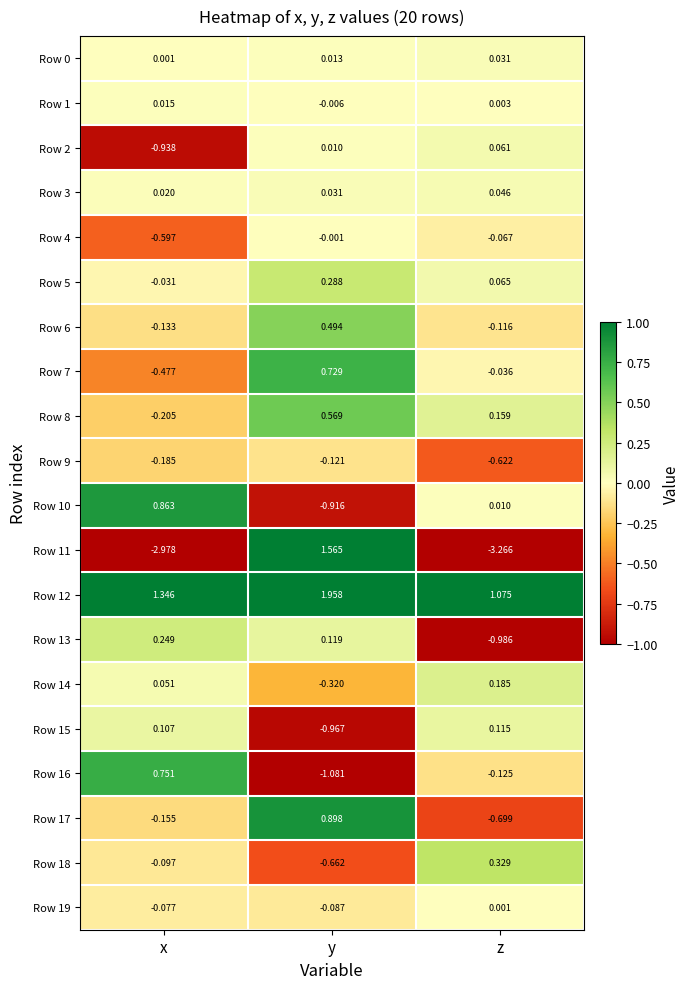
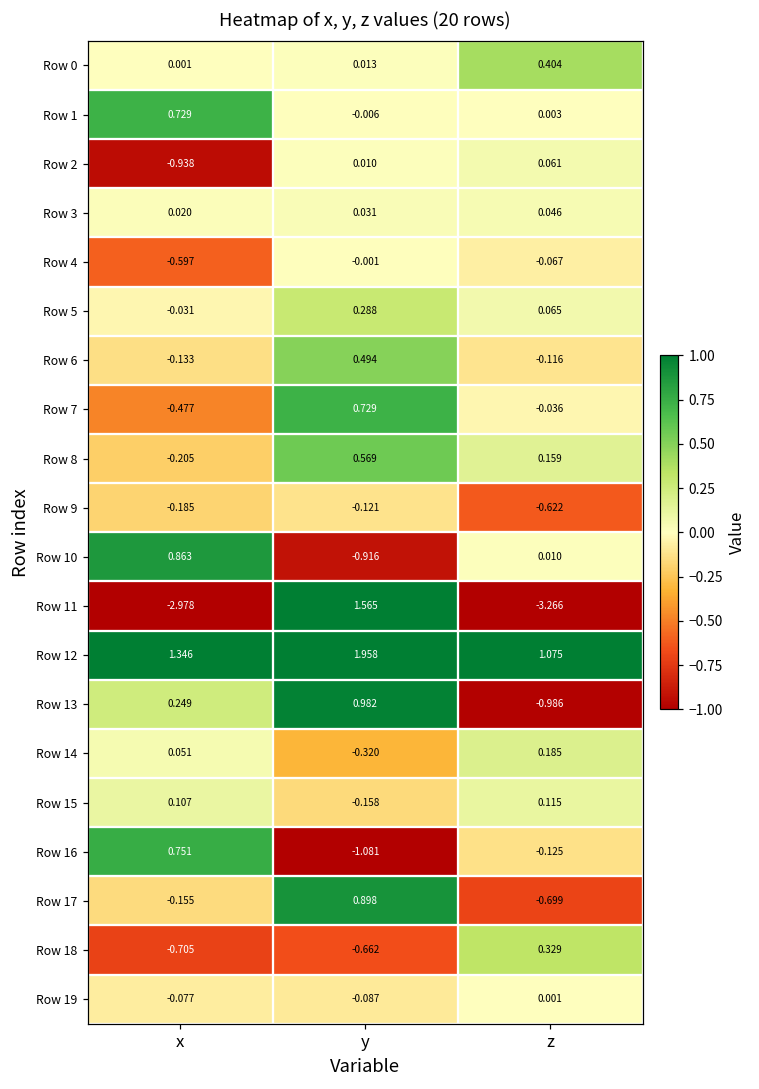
Row 0, z: 0.031 -> 0.404
Row 1, x: 0.015 -> 0.729
Row 13, y: 0.119 -> 0.982
Row 15, y: -0.967 -> -0.158
Row 18, x: -0.097 -> -0.705
